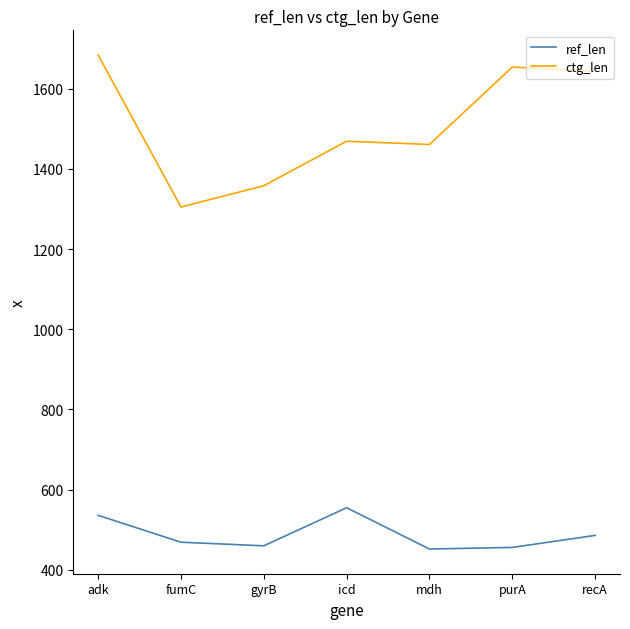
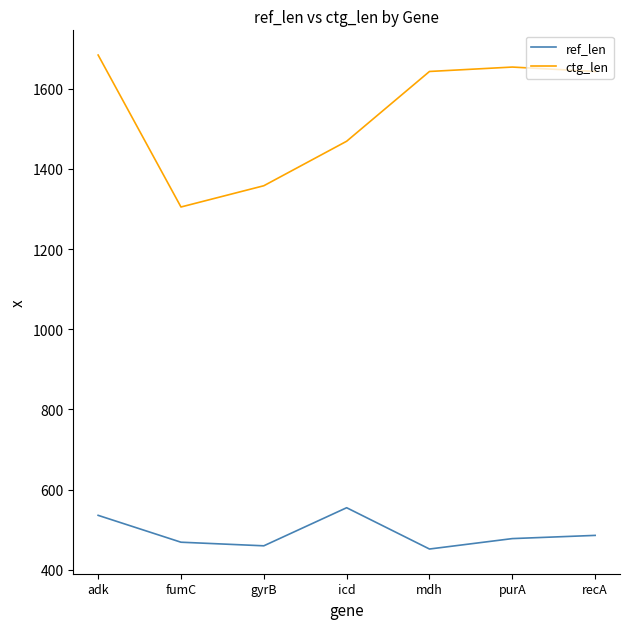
ctg_len, mdh: 1460 -> 1640
ref_len, purA: 460 -> 480
